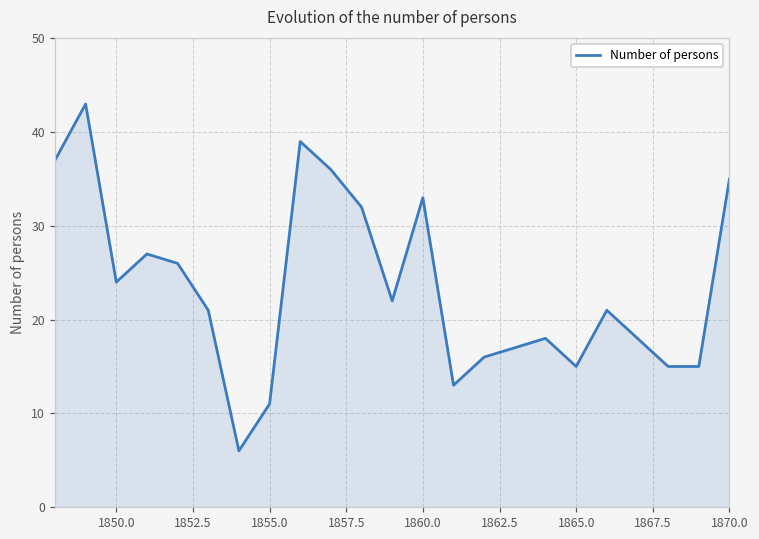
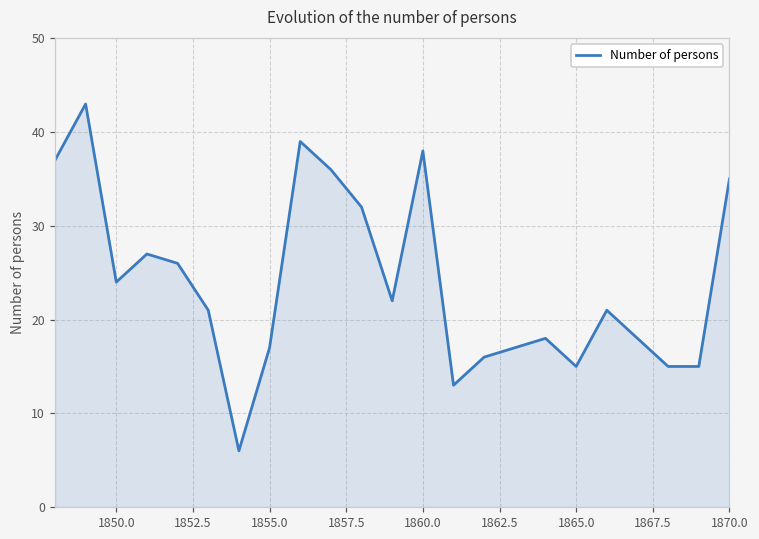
1855.0: 11 -> 17
1860.0: 33 -> 38
